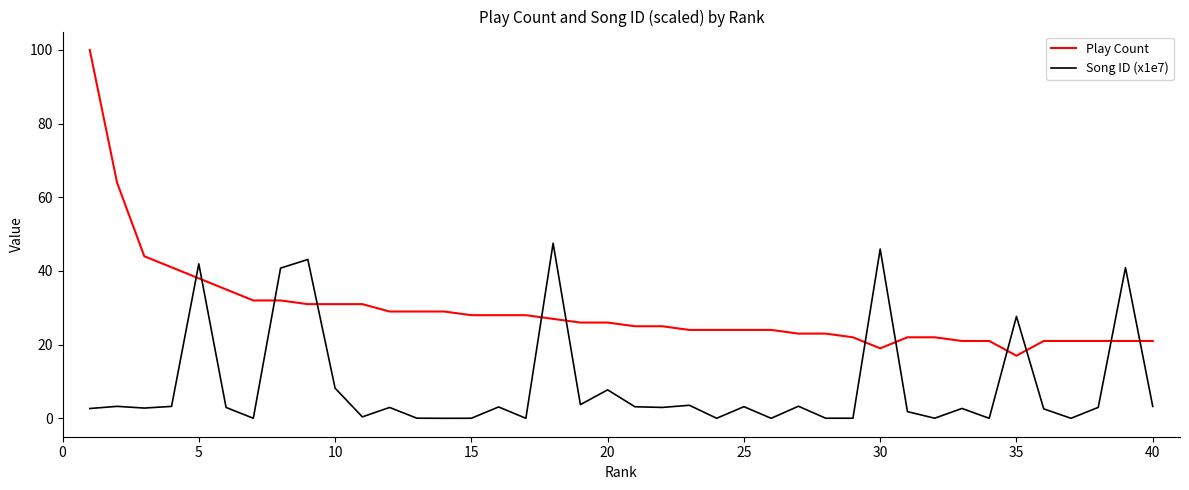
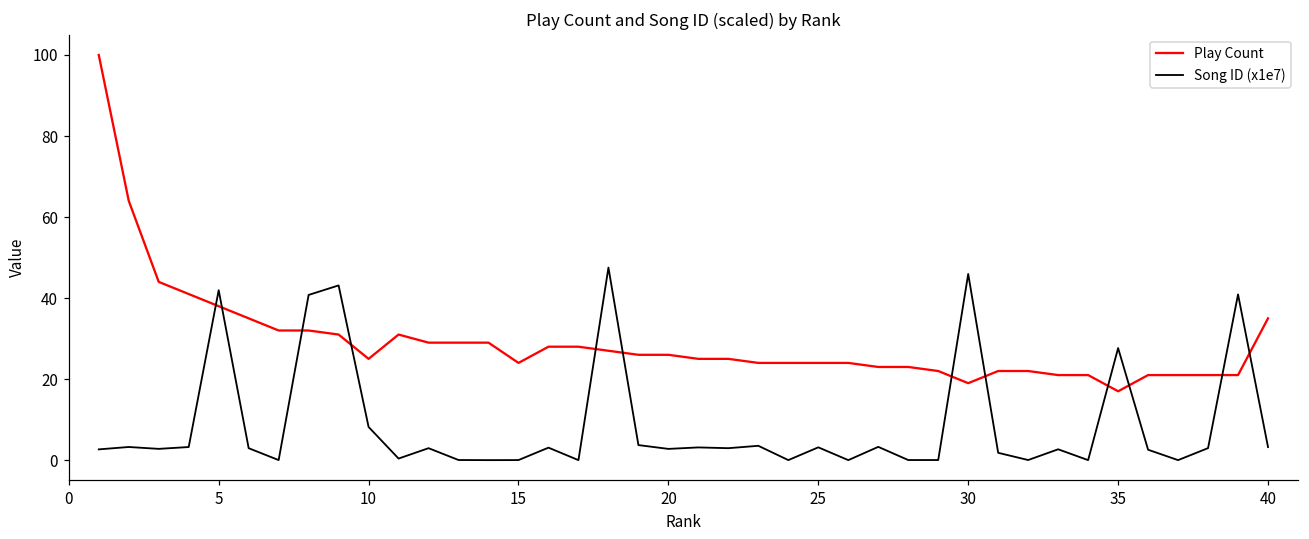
Play Count, 10: 31 -> 25
Play Count, 15: 28 -> 24
Song ID (x1e7), 20: 8 -> 3
Play Count, 40: 21 -> 35
